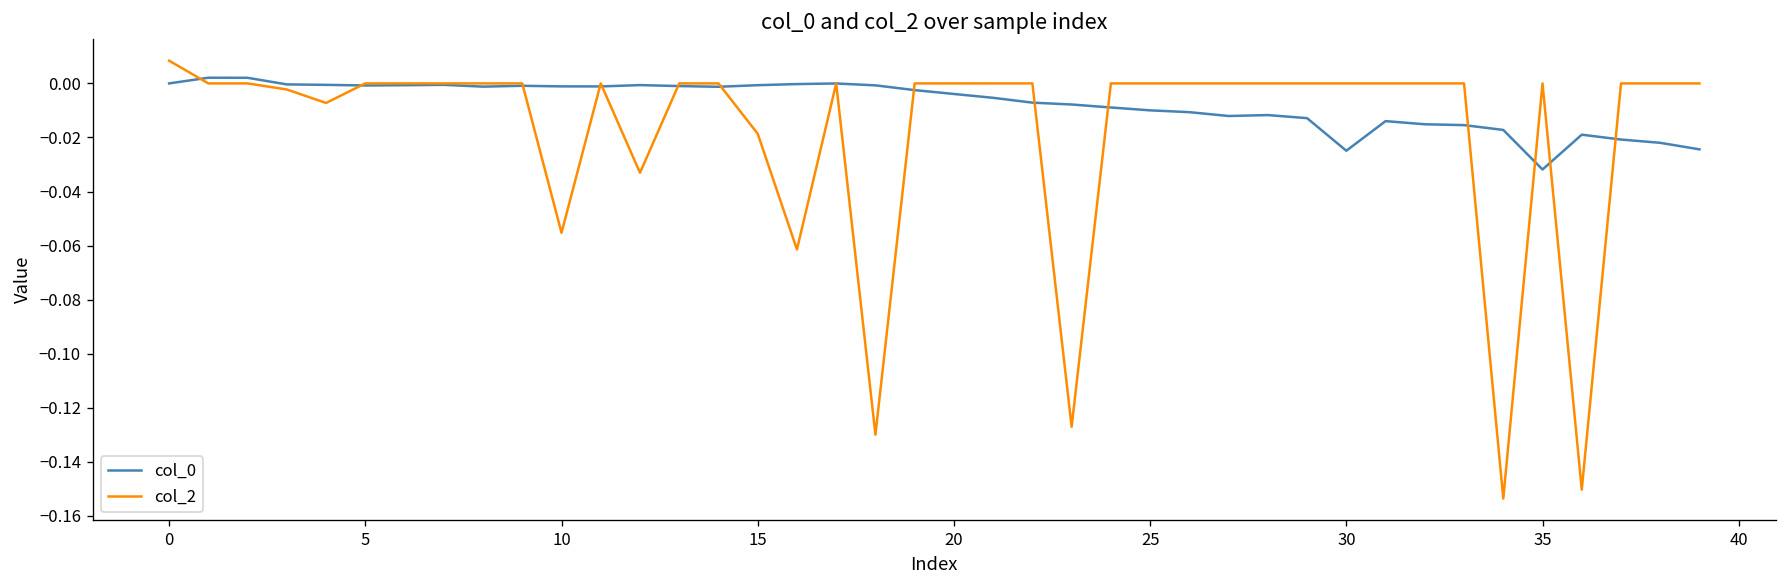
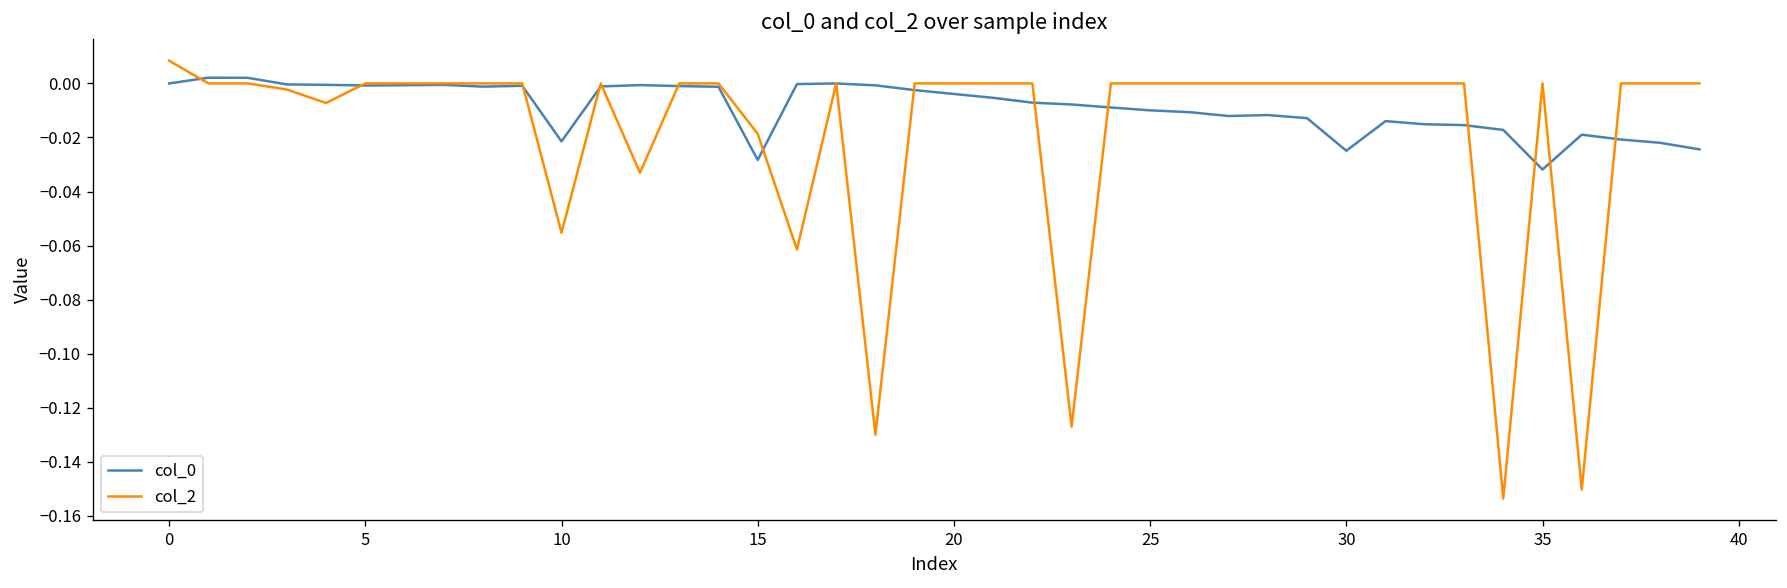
col_0, 10: -0.001 -> -0.021
col_0, 15: -0.001 -> -0.028
